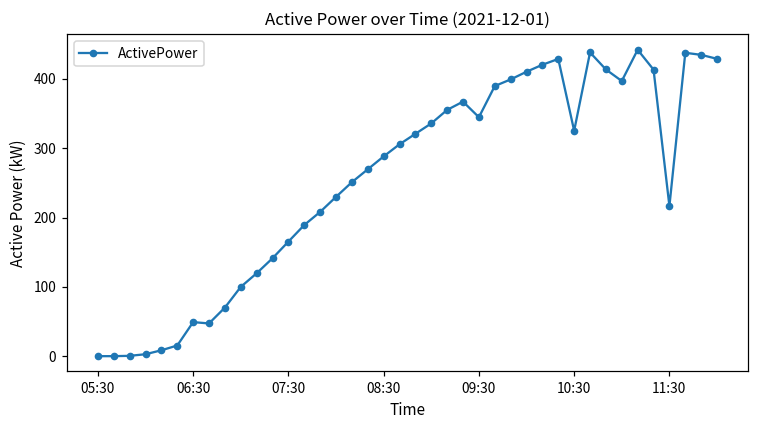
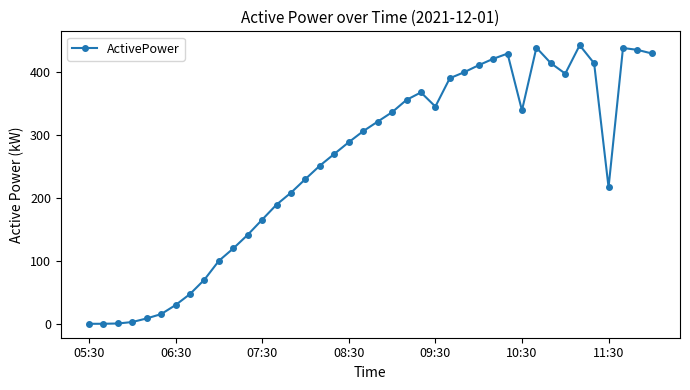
06:30: 50 -> 30
10:30: 330 -> 340
